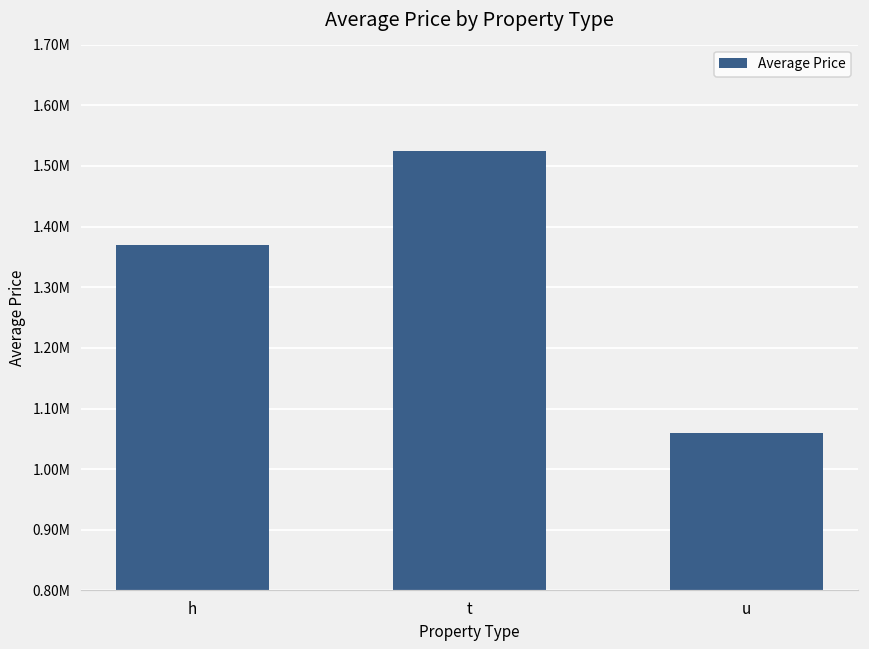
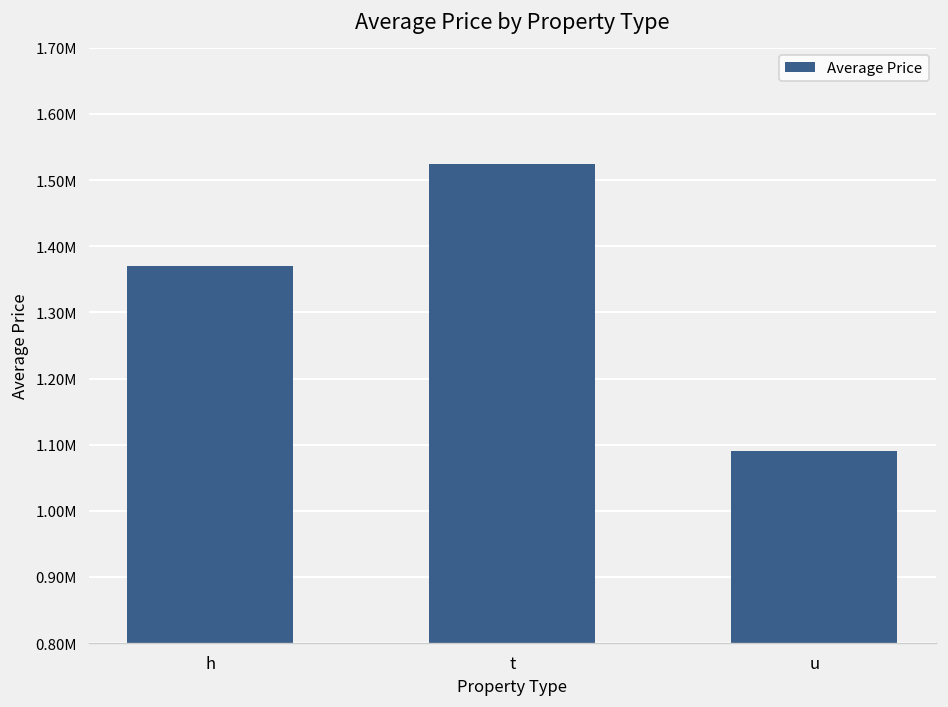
u: 1060000 -> 1090000
